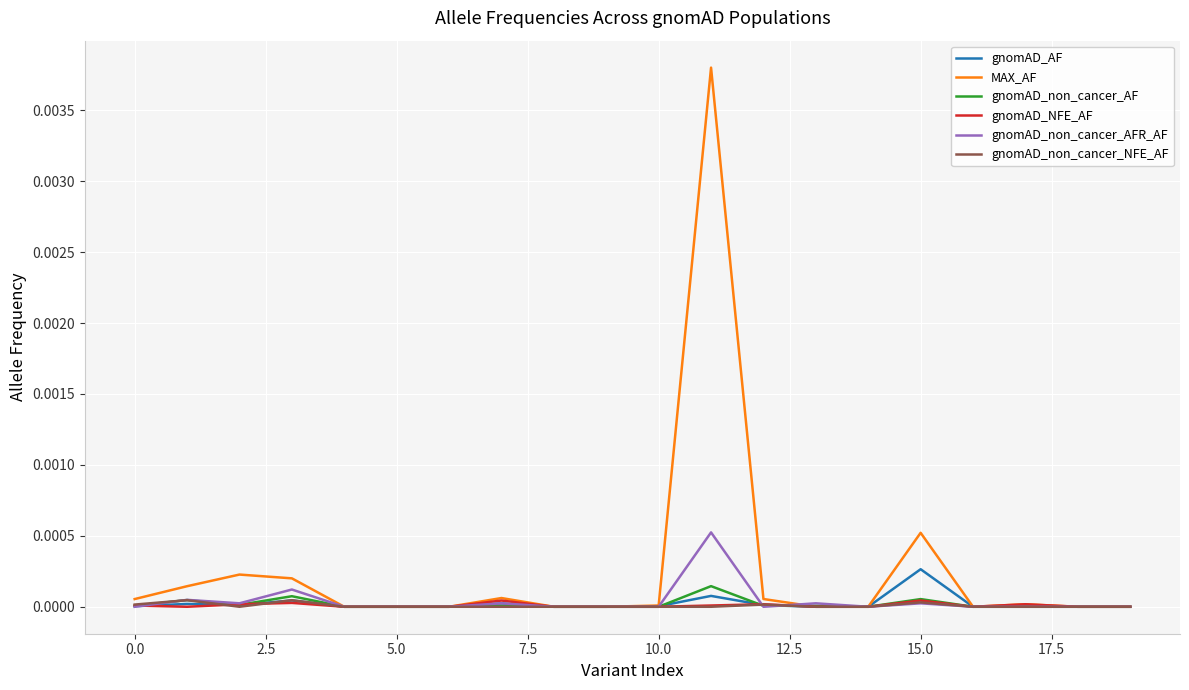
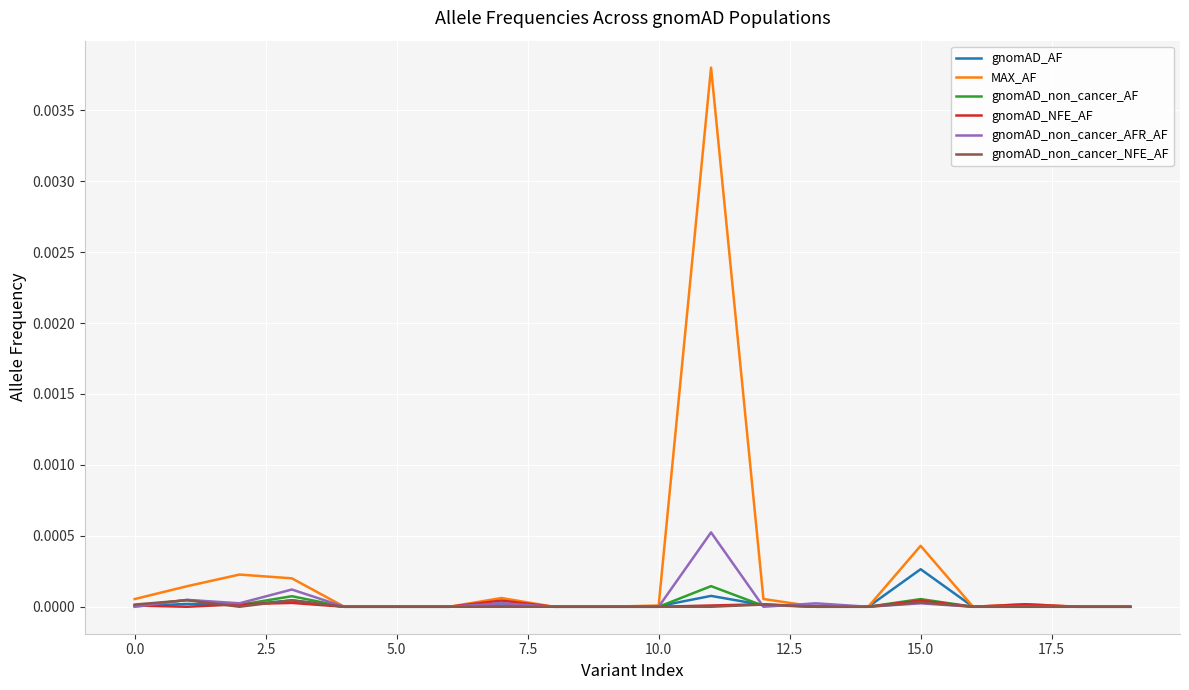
MAX_AF, 15.0: 0.00052 -> 0.00043
